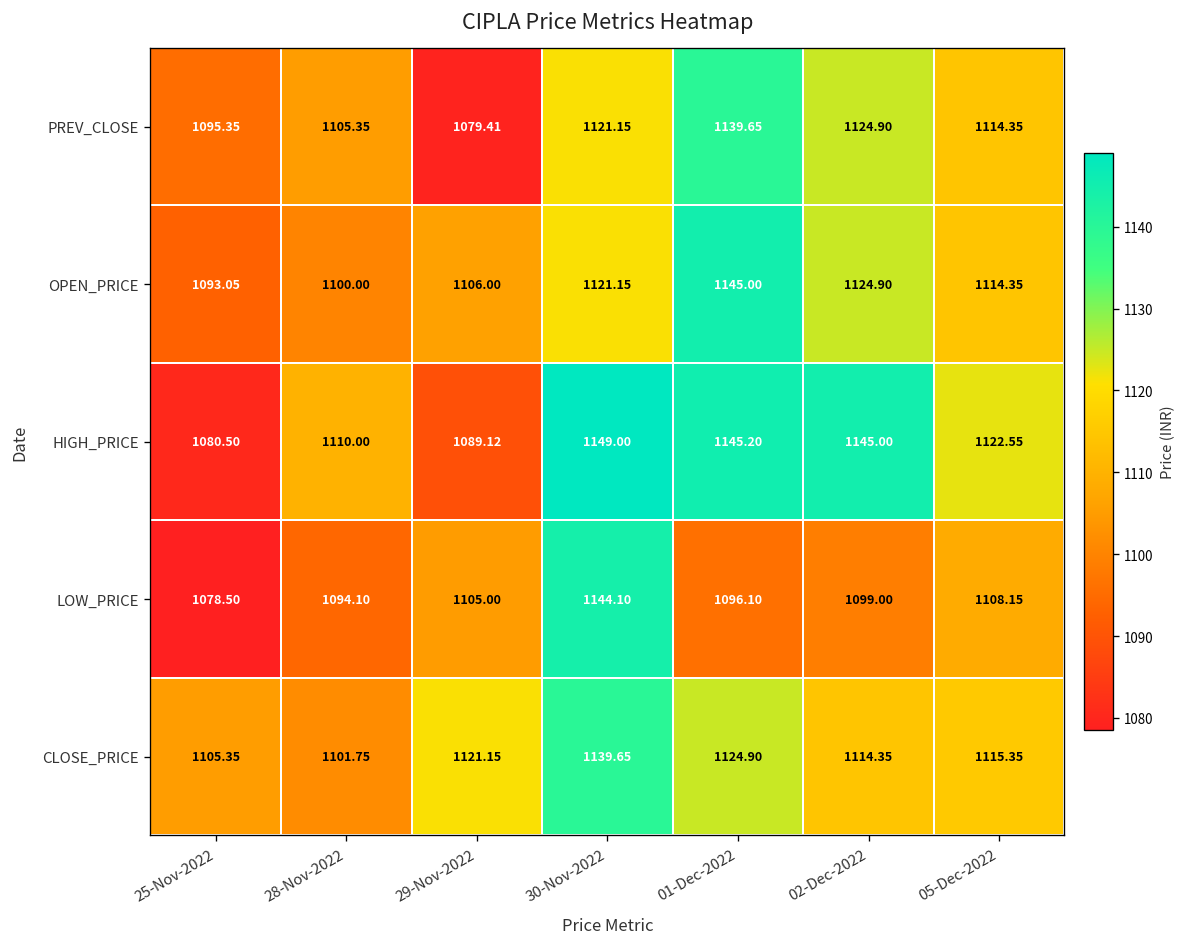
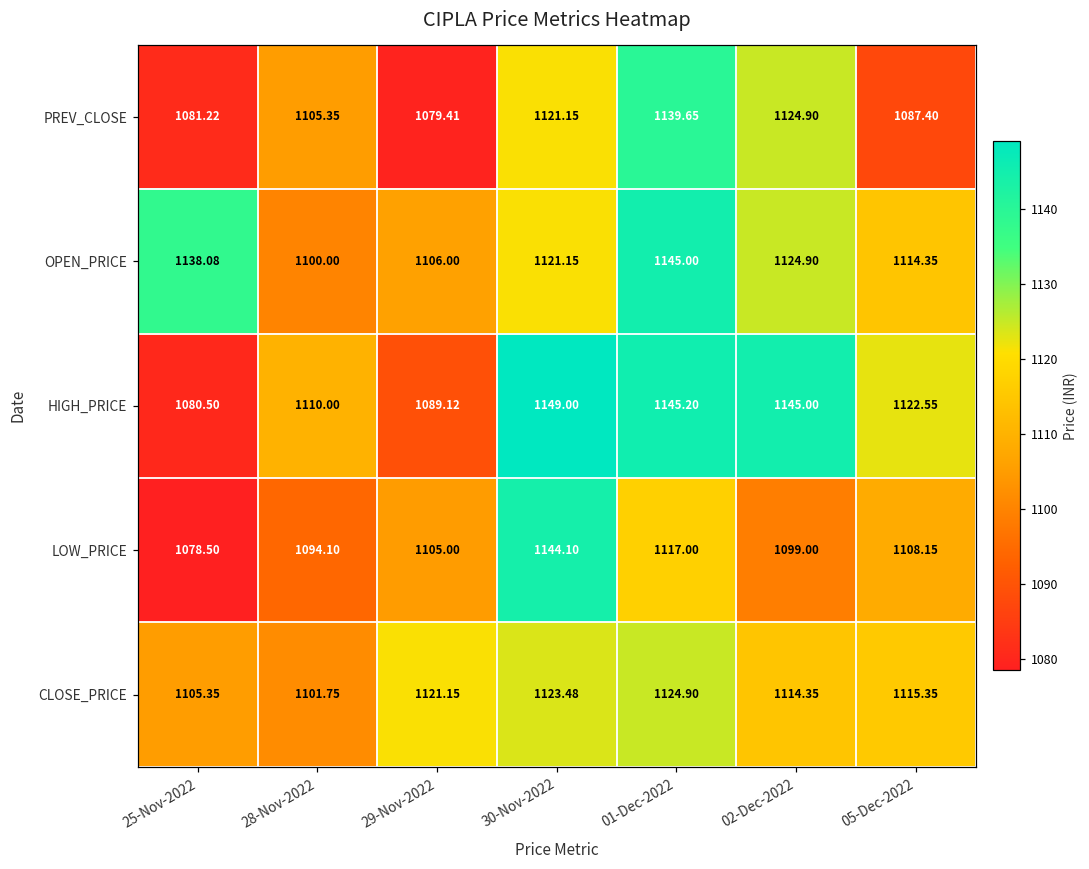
PREV_CLOSE, 25-Nov-2022: 1095.35 -> 1081.22
PREV_CLOSE, 05-Dec-2022: 1114.35 -> 1087.40
OPEN_PRICE, 25-Nov-2022: 1093.05 -> 1138.08
LOW_PRICE, 01-Dec-2022: 1096.10 -> 1117.00
CLOSE_PRICE, 30-Nov-2022: 1139.65 -> 1123.48
